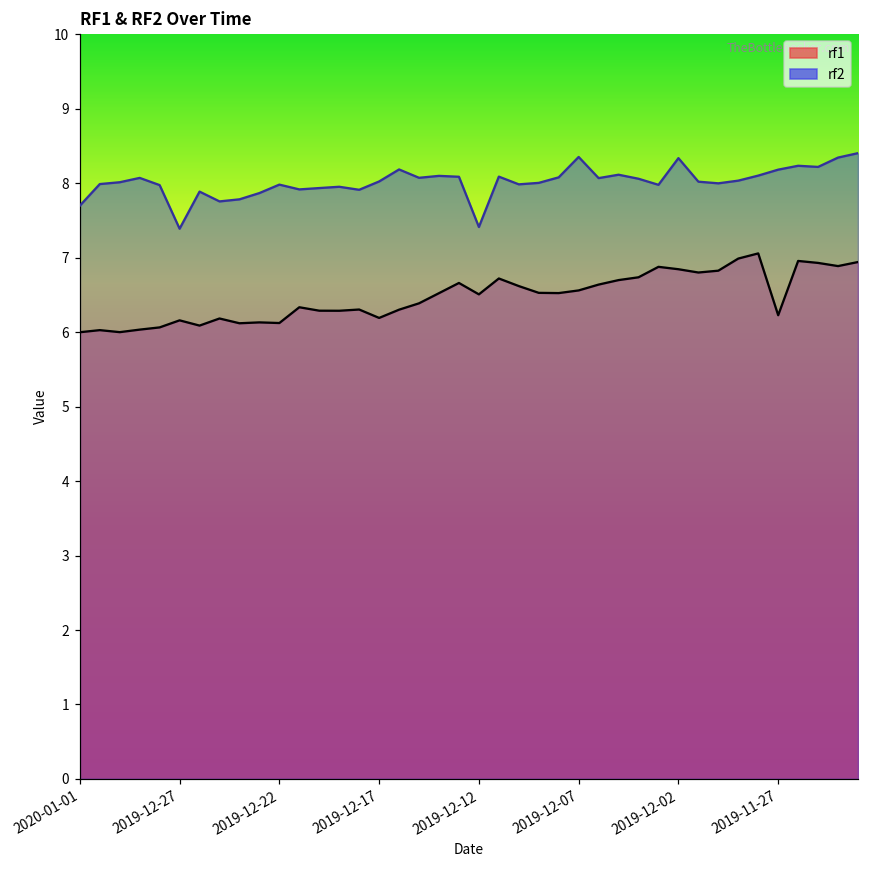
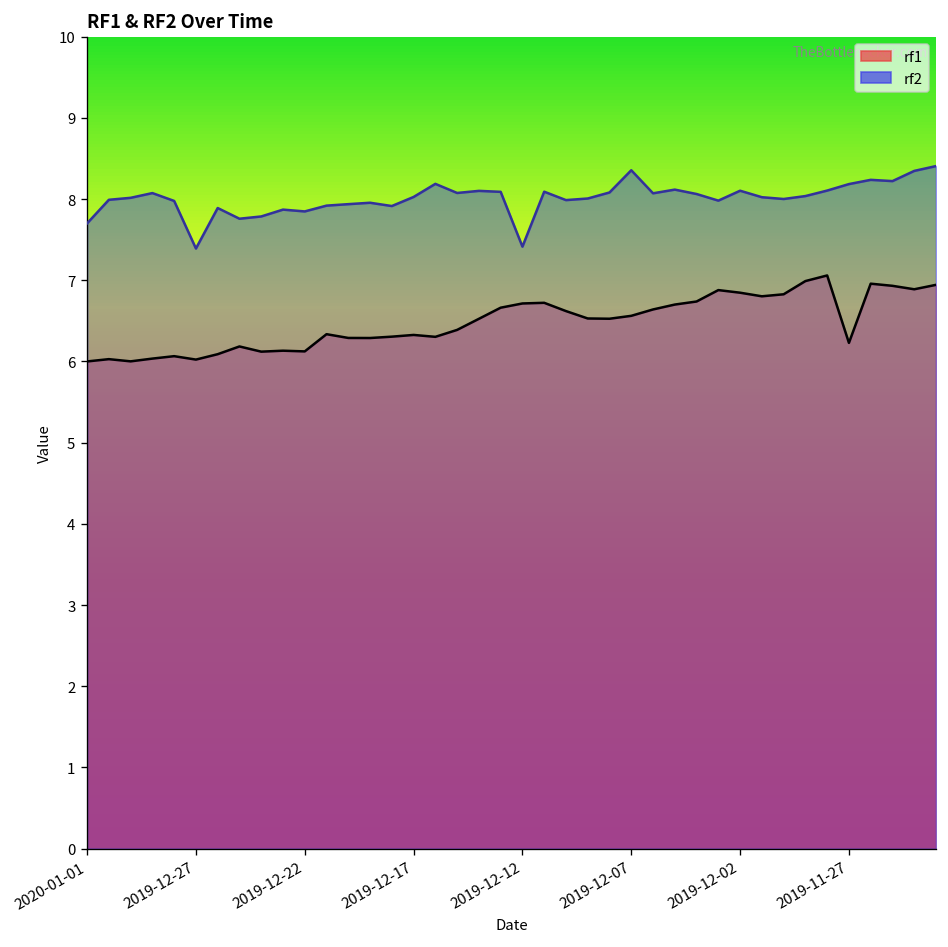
rf1, 2019-12-27: 6.2 -> 6.0
rf2, 2019-12-22: 8.0 -> 7.8
rf1, 2019-12-17: 6.2 -> 6.3
rf1, 2019-12-12: 6.5 -> 6.7
rf2, 2019-12-02: 8.3 -> 8.1
